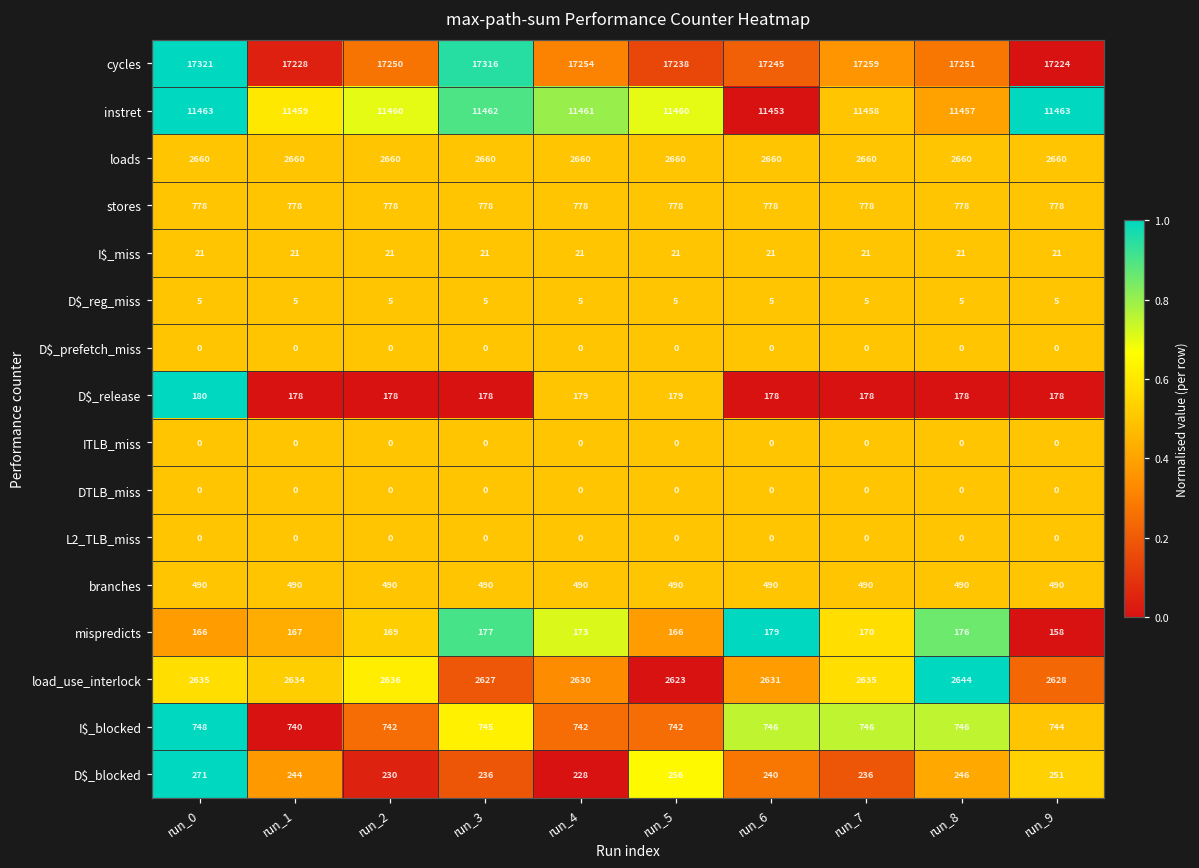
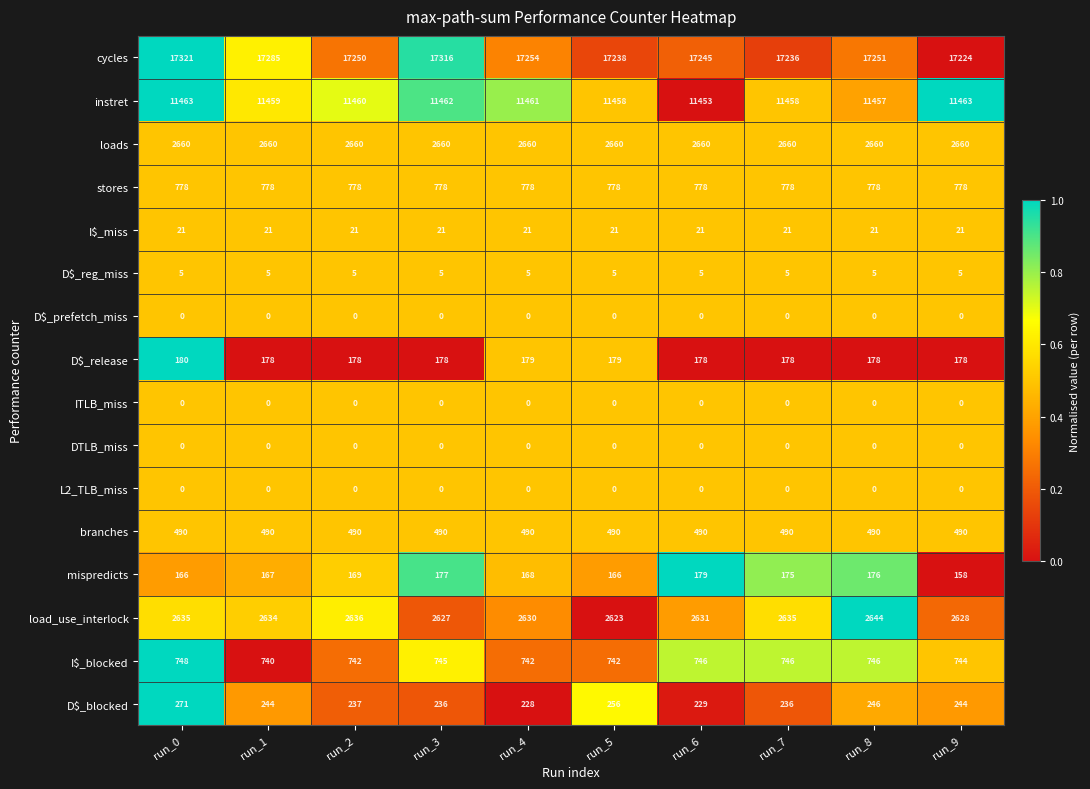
cycles, run_1: 17228 -> 17285
cycles, run_7: 17259 -> 17236
instret, run_5: 11460 -> 11458
mispredicts, run_4: 173 -> 168
mispredicts, run_7: 170 -> 175
D$_blocked, run_2: 230 -> 237
D$_blocked, run_6: 240 -> 229
D$_blocked, run_9: 251 -> 244
